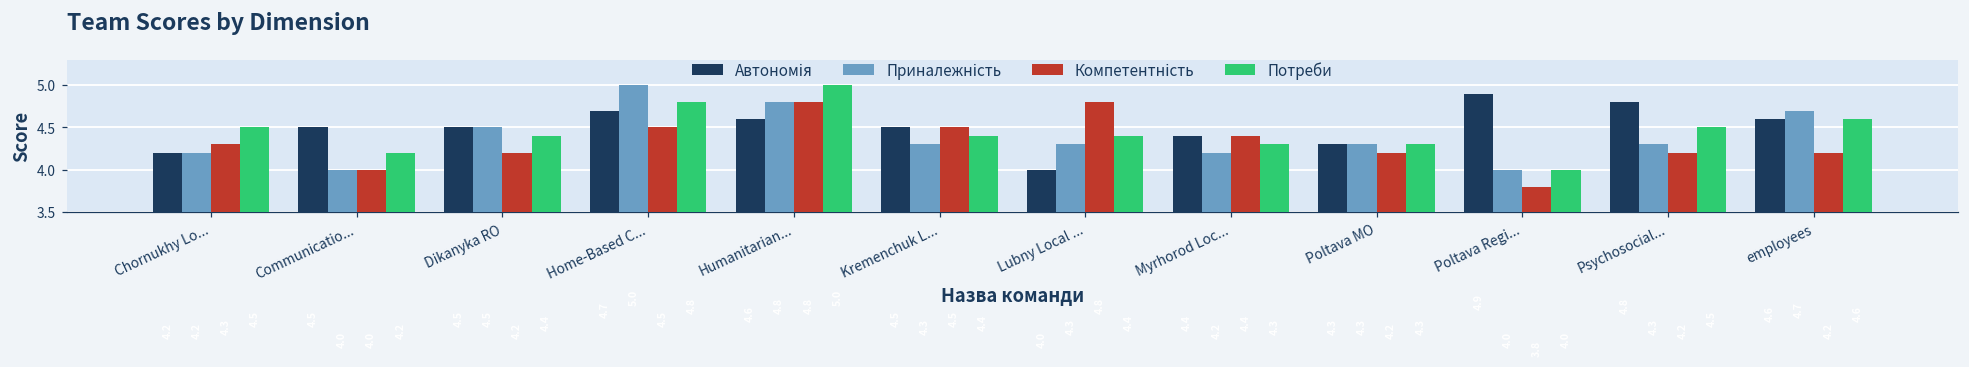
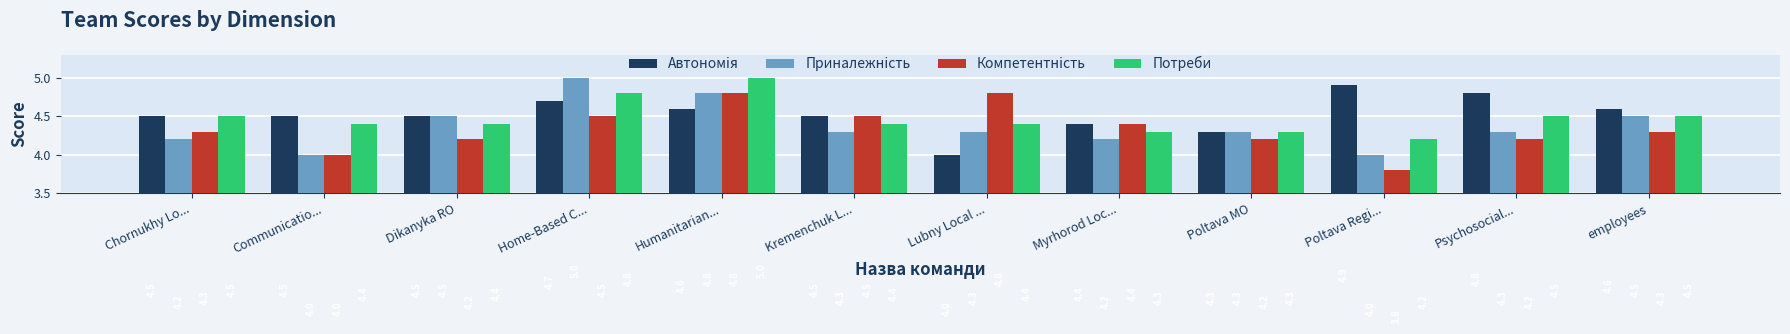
Автономія, Chornukhy Lo...: 4.2 -> 4.5
Потреби, Communicatio...: 4.2 -> 4.4
Потреби, Poltava Regi...: 4.0 -> 4.2
Приналежність, employees: 4.7 -> 4.5
Компетентність, employees: 4.2 -> 4.3
Потреби, employees: 4.6 -> 4.5
